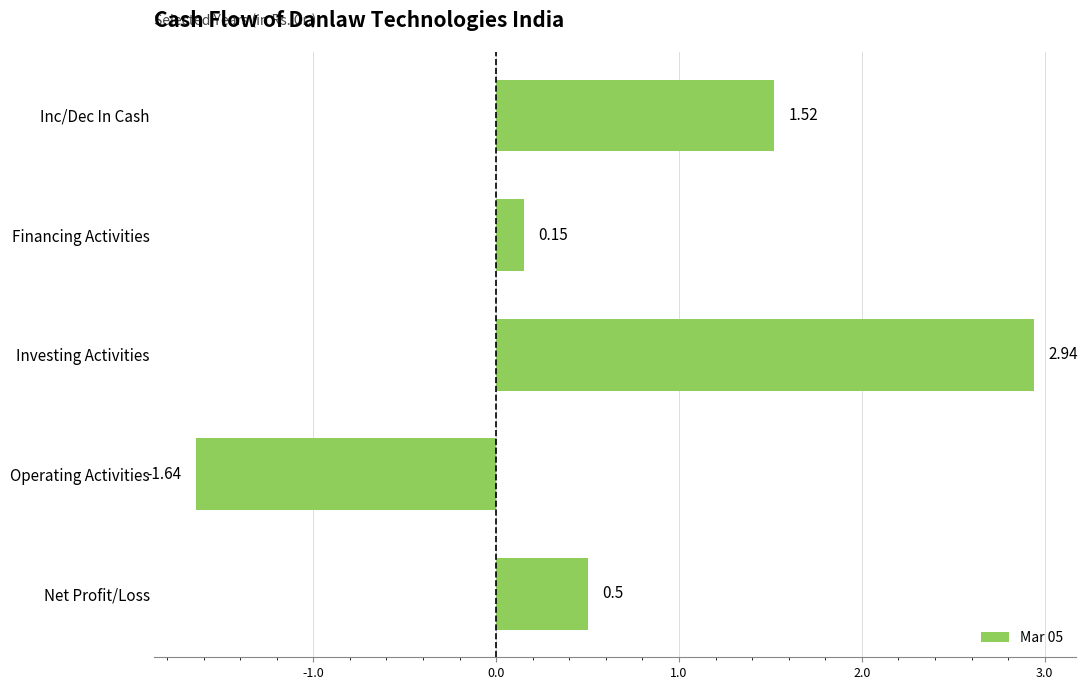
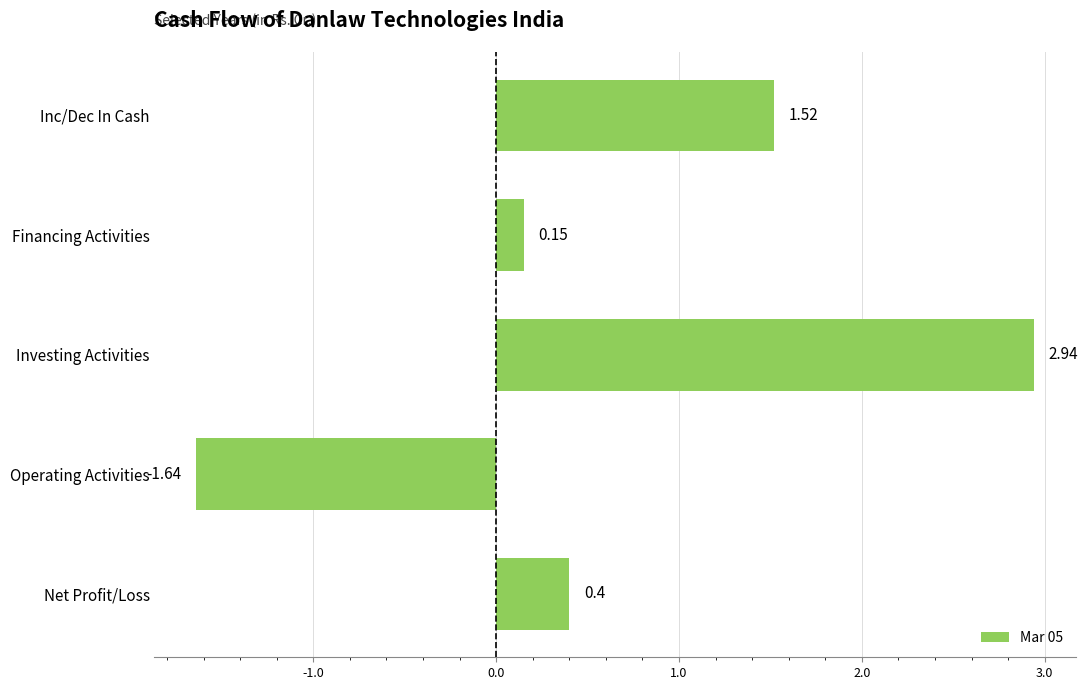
Net Profit/Loss: 0.5 -> 0.4
